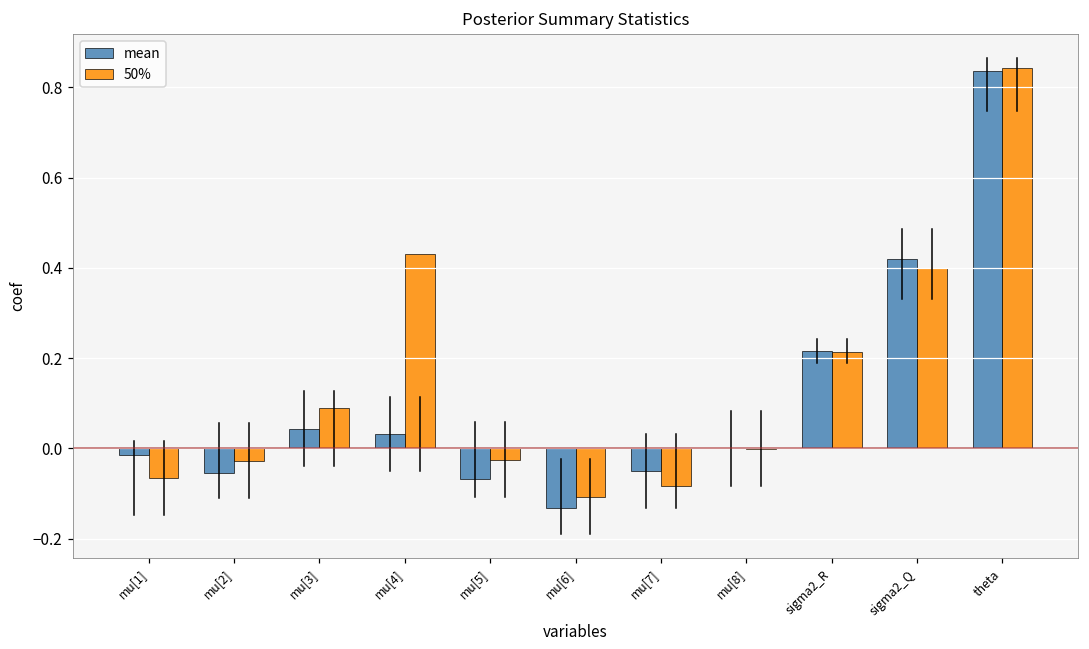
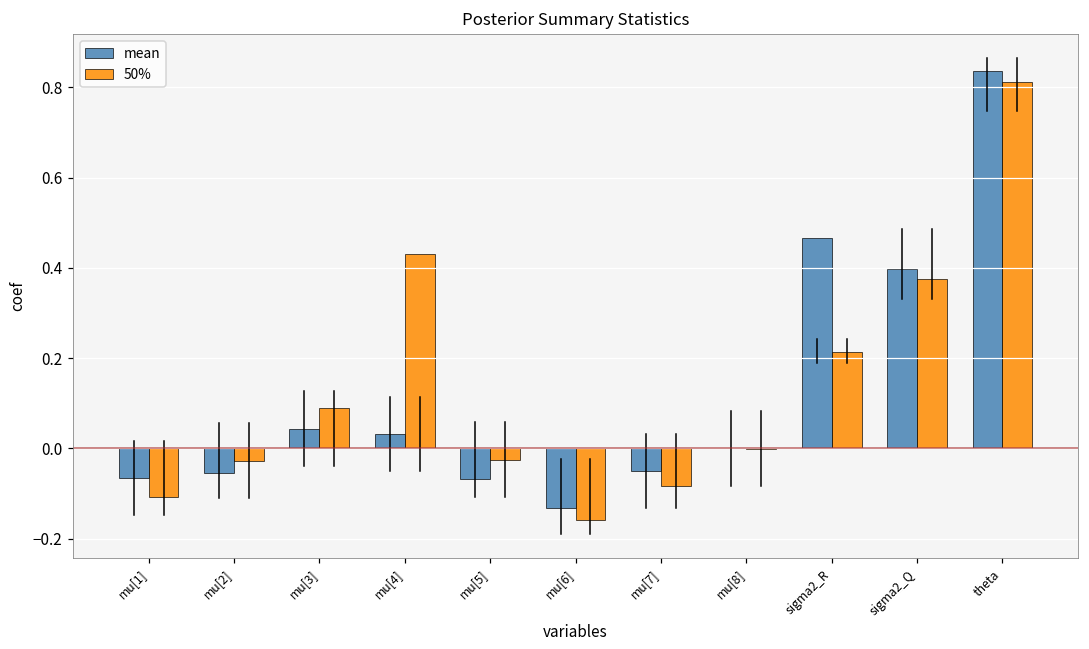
mean, mu[1]: -0.01 -> -0.07
50%, mu[1]: -0.07 -> -0.11
50%, mu[6]: -0.11 -> -0.16
mean, sigma2_R: 0.22 -> 0.47
mean, sigma2_Q: 0.42 -> 0.40
50%, sigma2_Q: 0.40 -> 0.38
50%, theta: 0.84 -> 0.81
